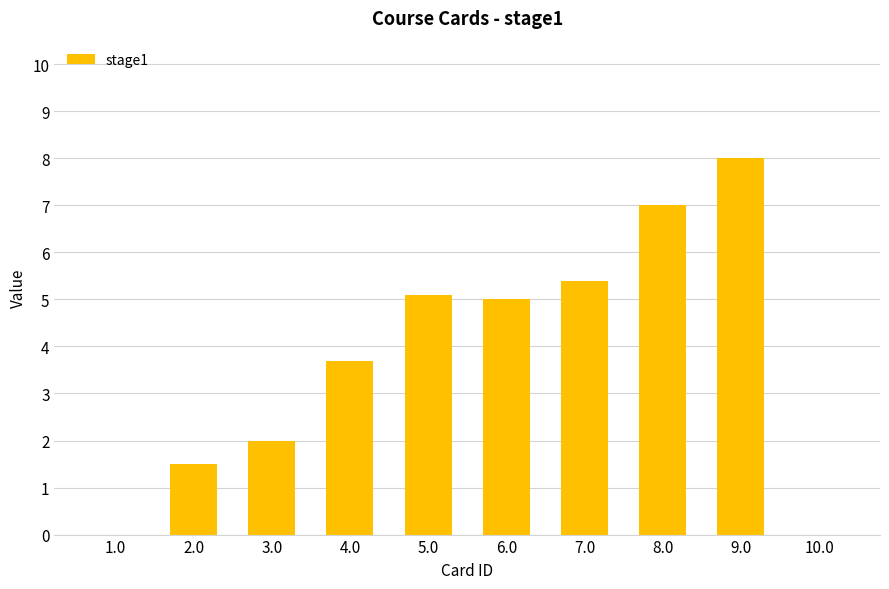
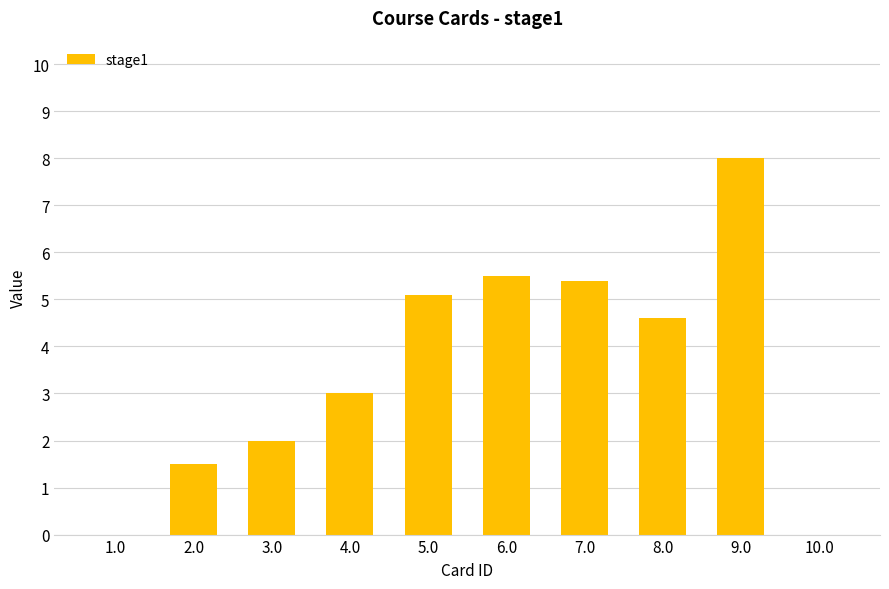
4.0: 3.7 -> 3.0
6.0: 5.0 -> 5.5
8.0: 7.0 -> 4.6
